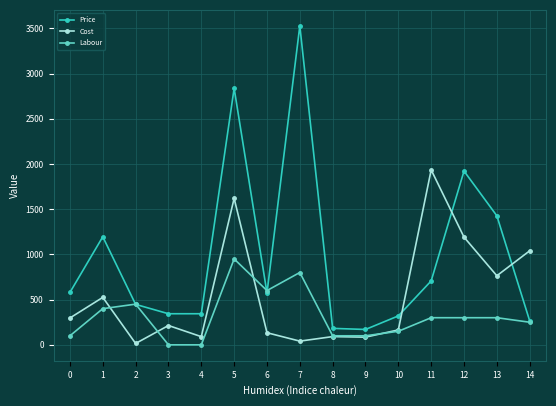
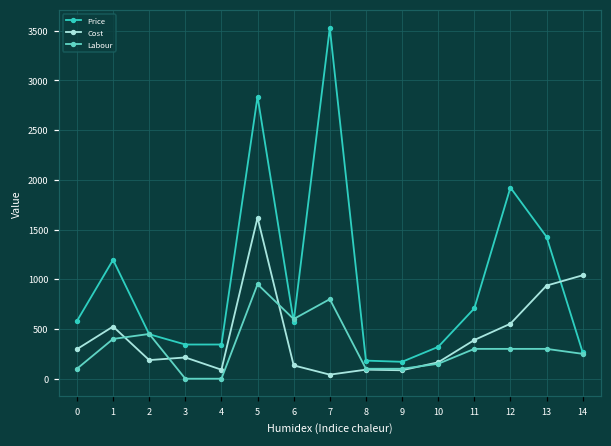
Cost, 2: 0 -> 200
Cost, 11: 1900 -> 400
Cost, 12: 1200 -> 600
Cost, 13: 800 -> 900
